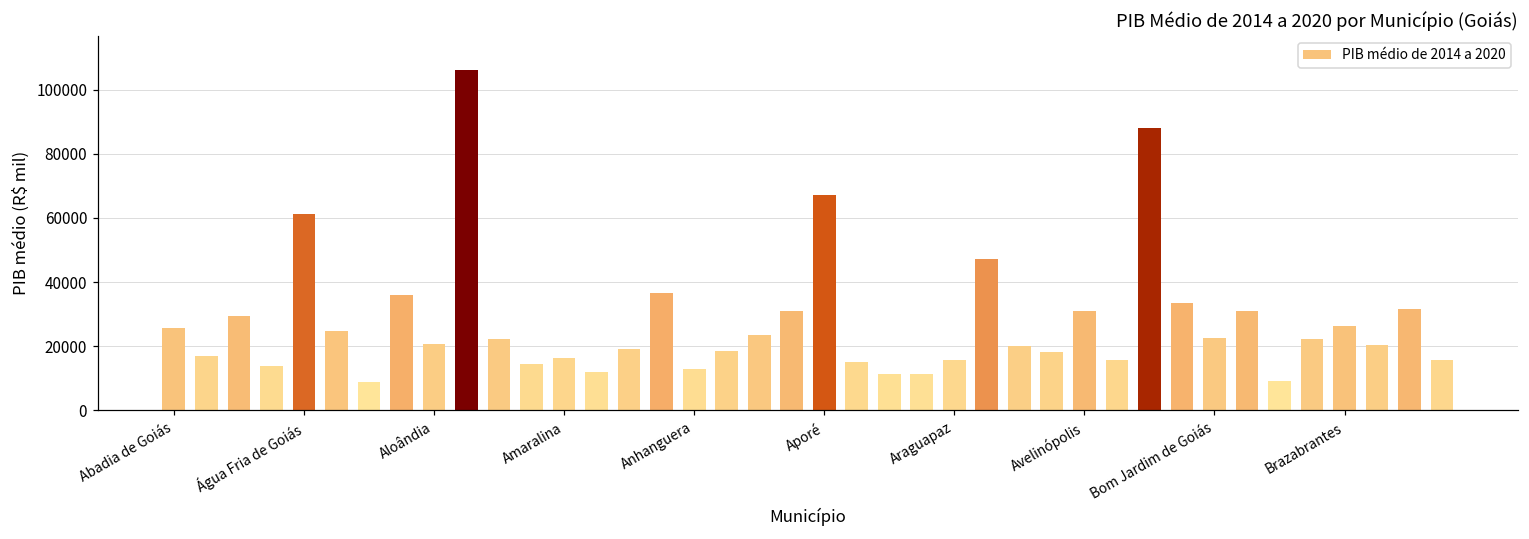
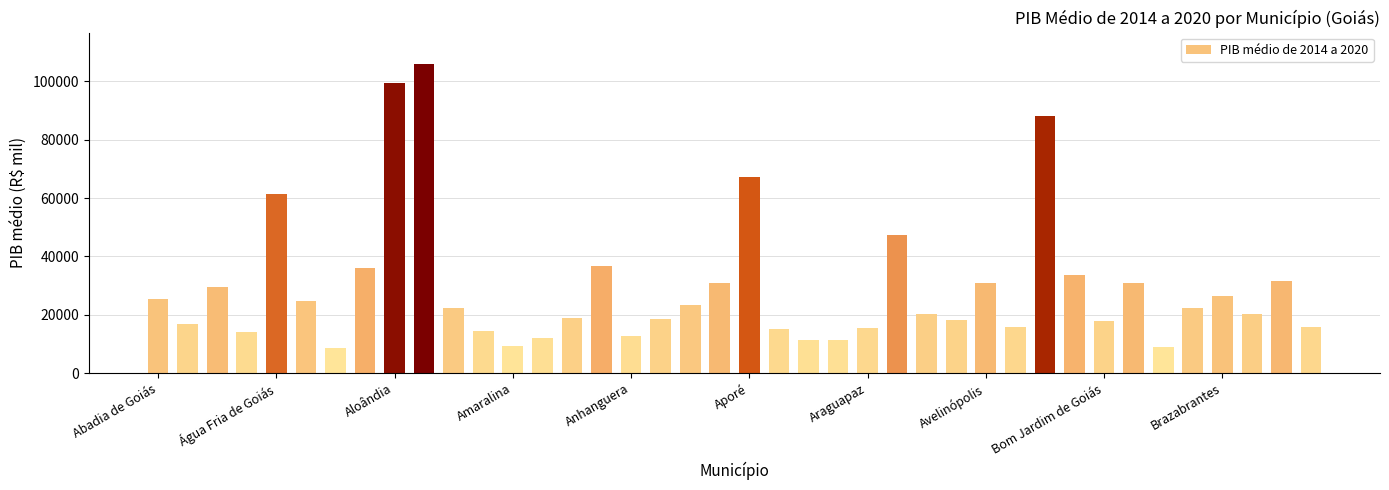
Aloândia: 21000 -> 99000
Amaralina: 16000 -> 9000
Bom Jardim de Goiás: 23000 -> 18000
